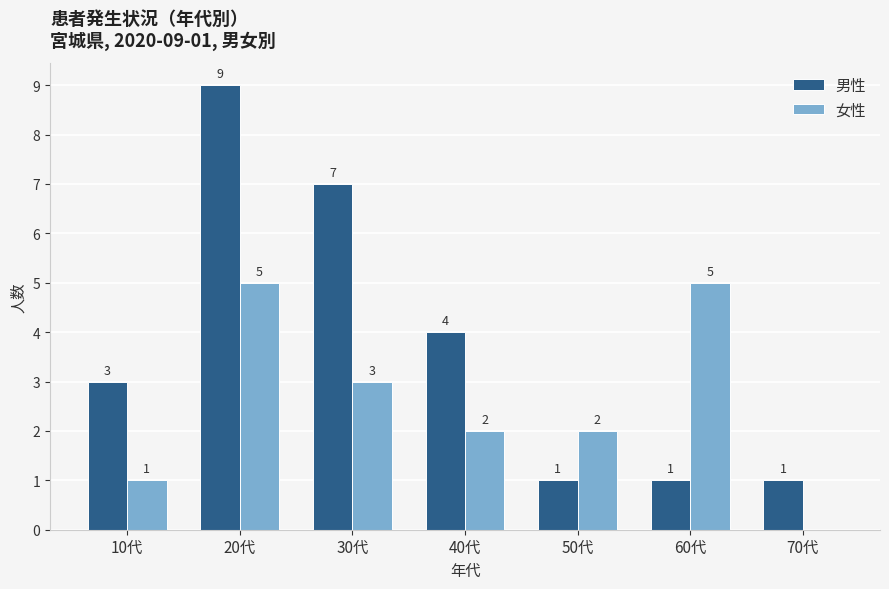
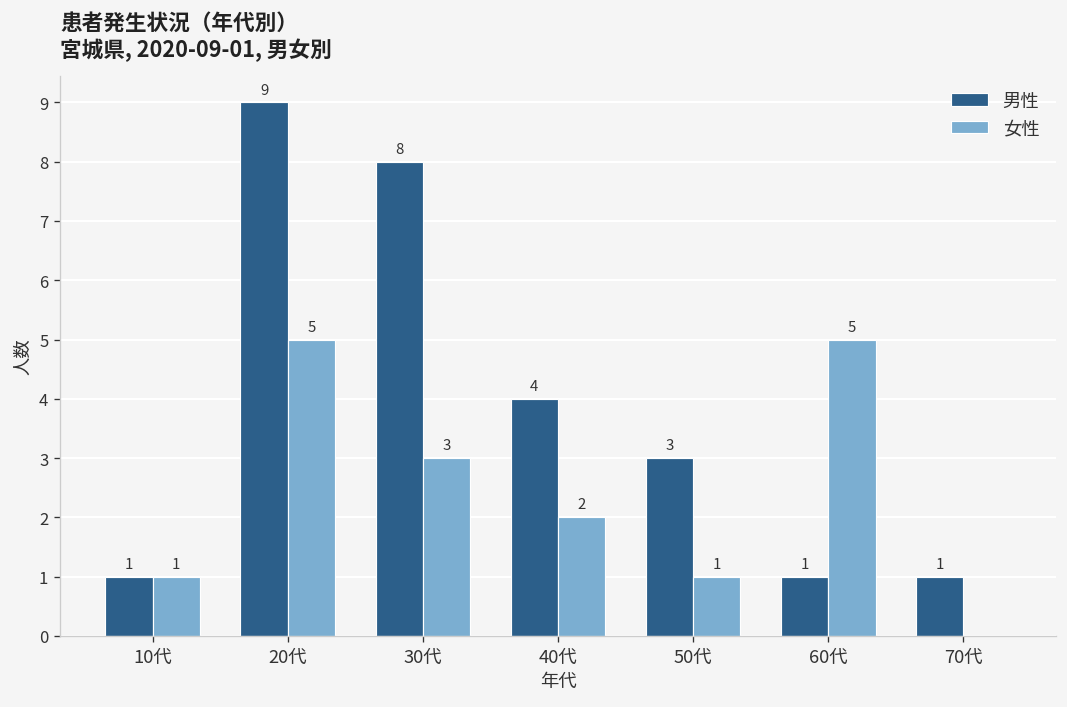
男性, 10代: 3 -> 1
男性, 30代: 7 -> 8
男性, 50代: 1 -> 3
女性, 50代: 2 -> 1
